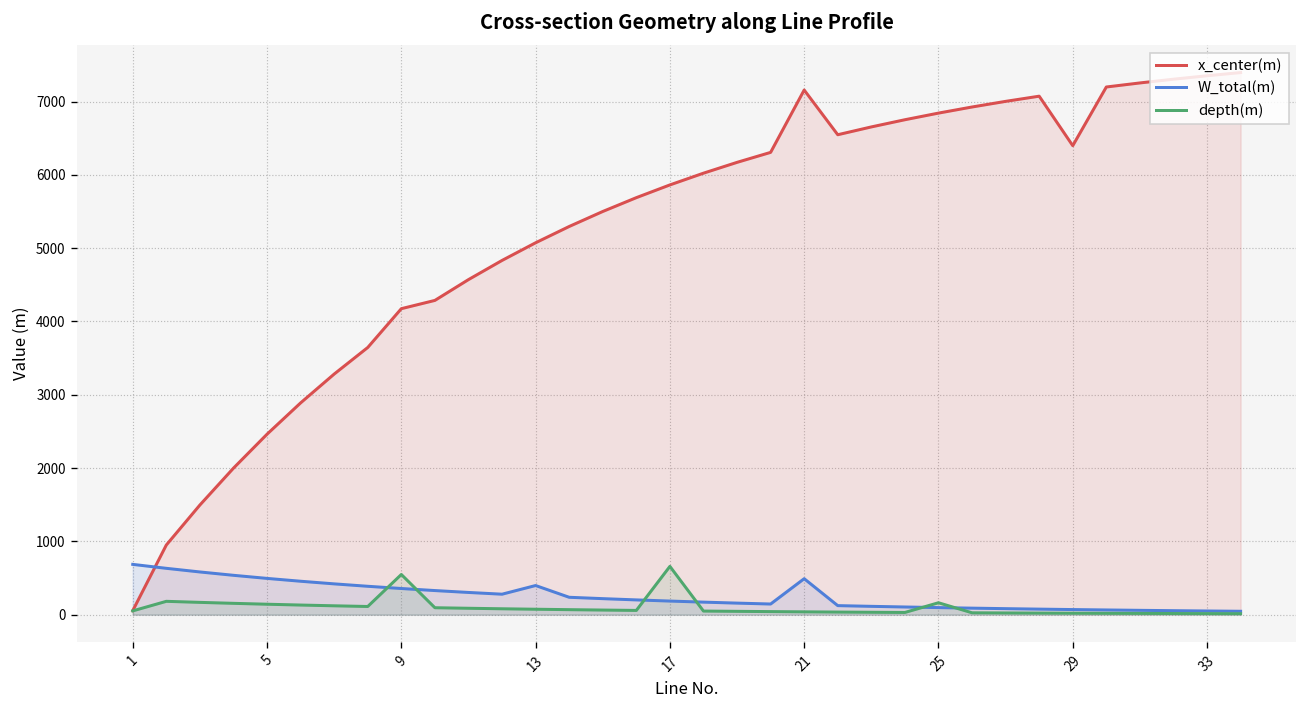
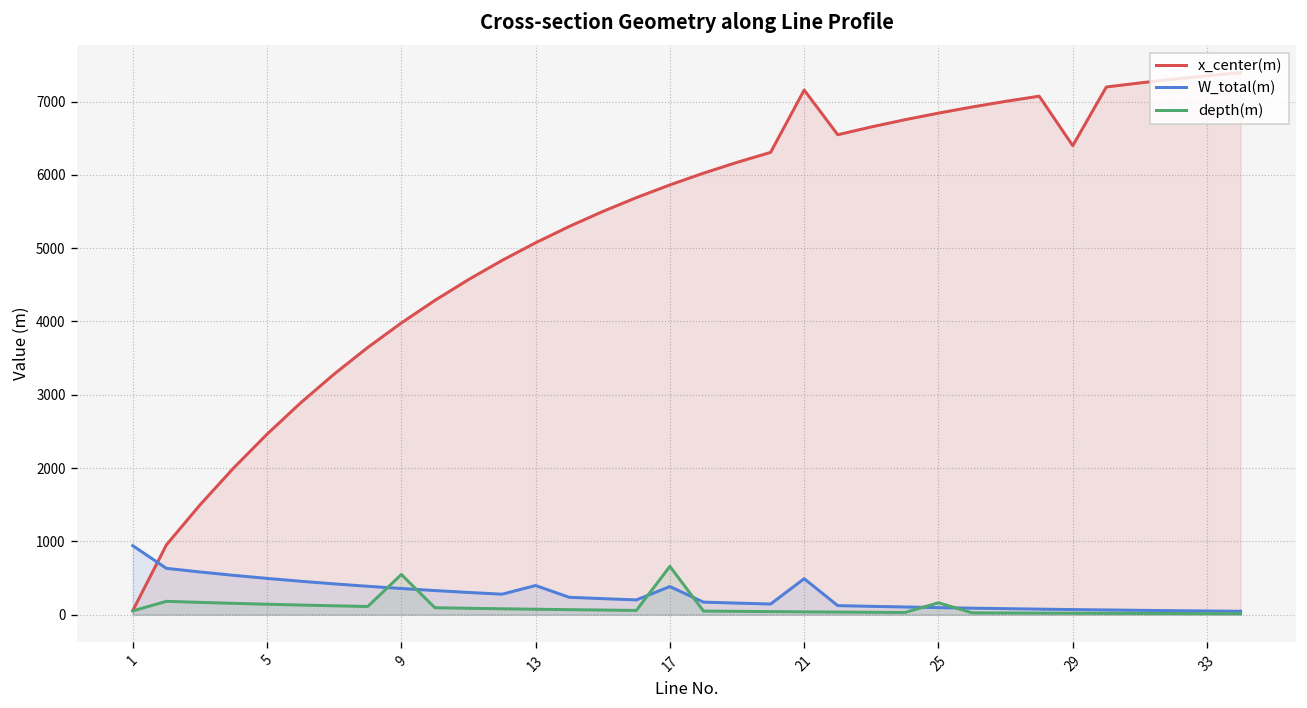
W_total(m), 1: 700 -> 900
x_center(m), 9: 4200 -> 4000
W_total(m), 17: 200 -> 400
